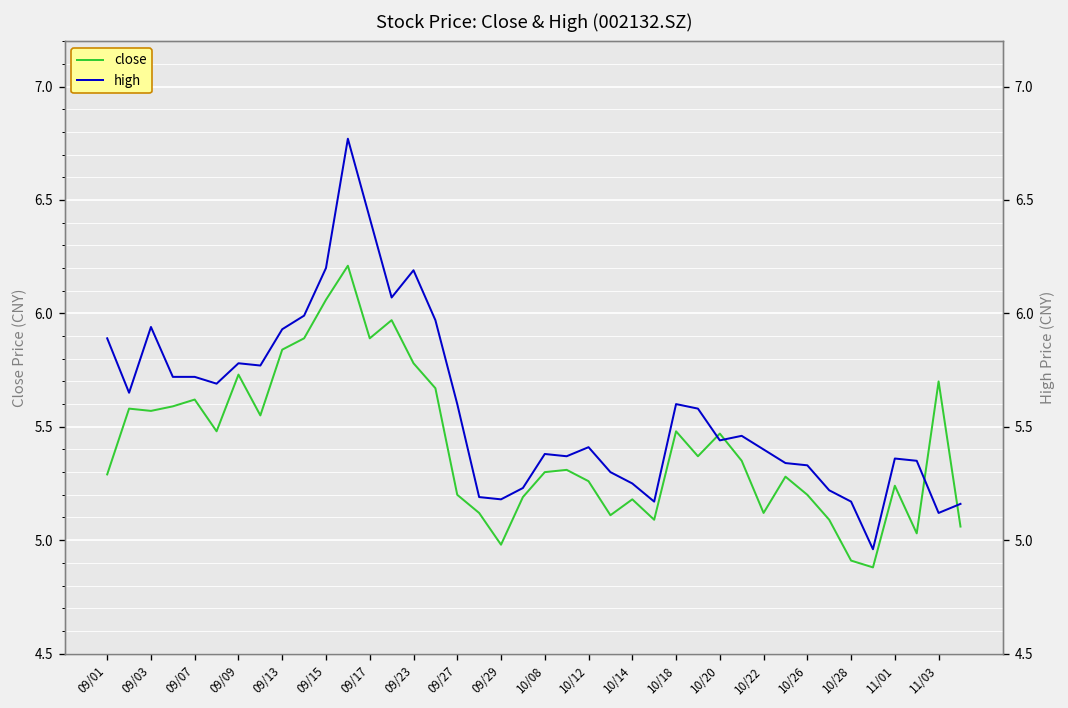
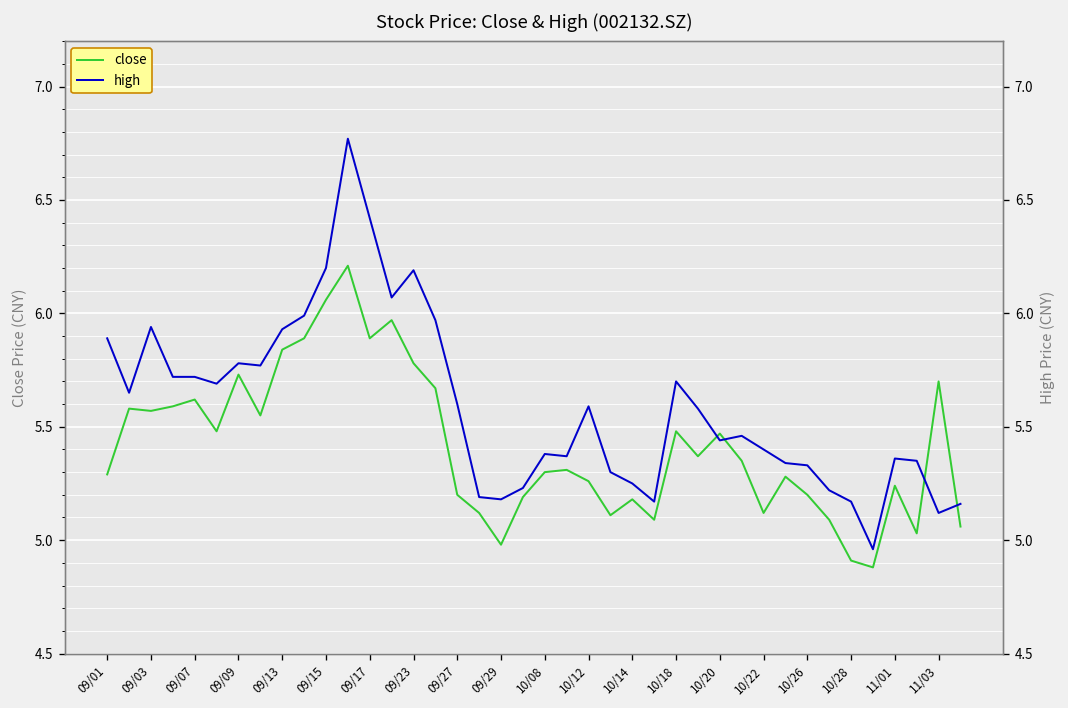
high, 10/12: 5.41 -> 5.59
high, 10/18: 5.6 -> 5.7
